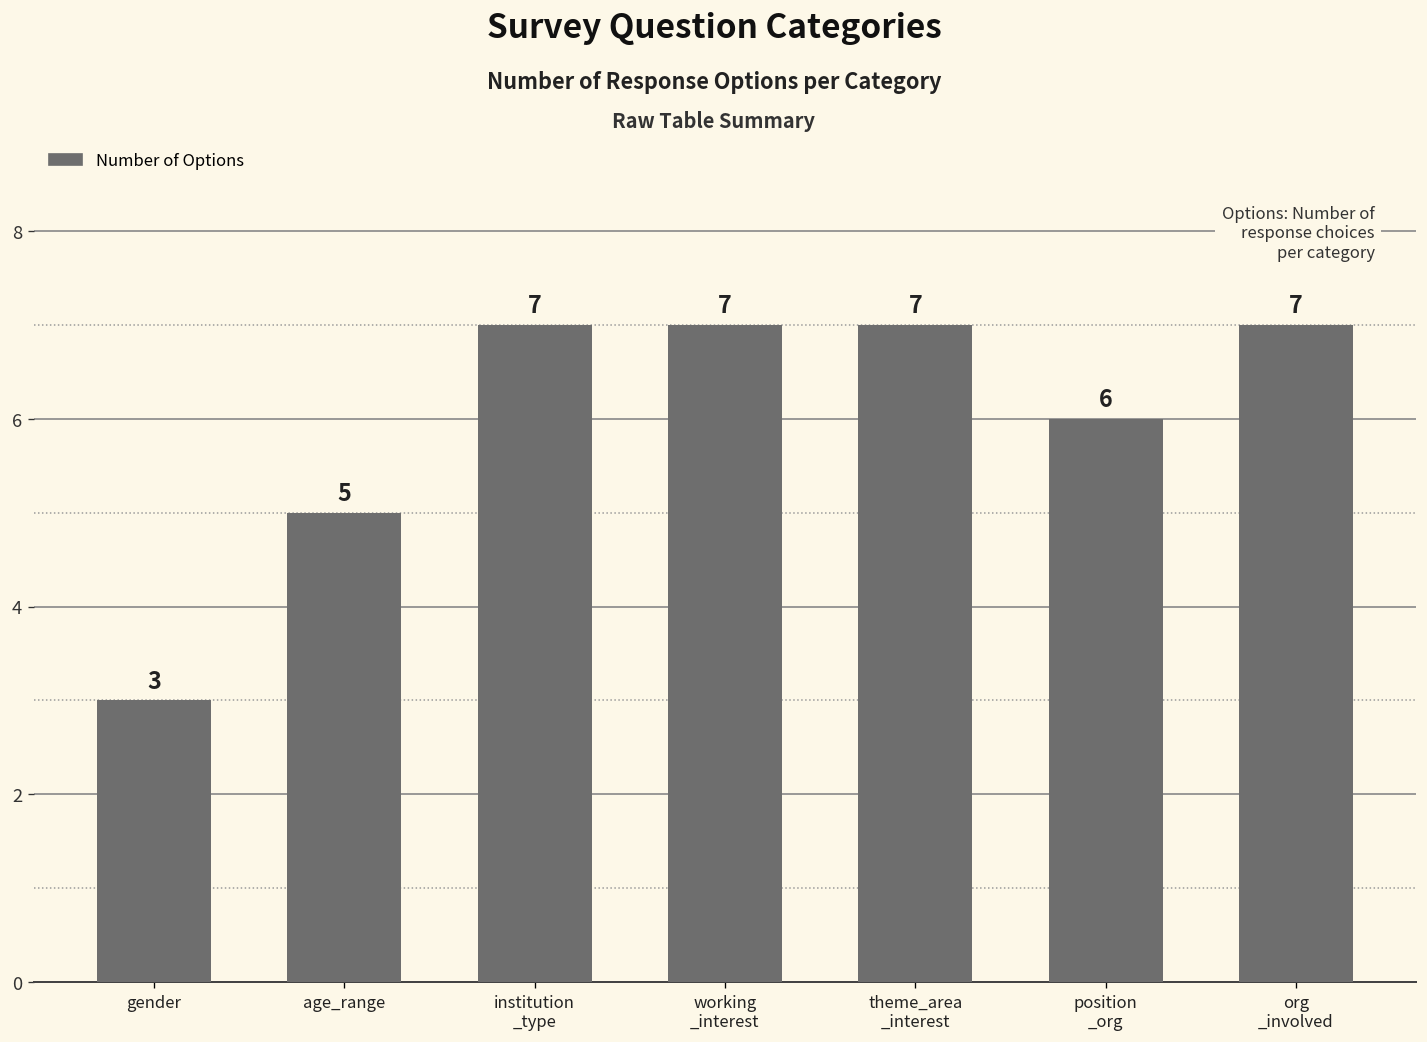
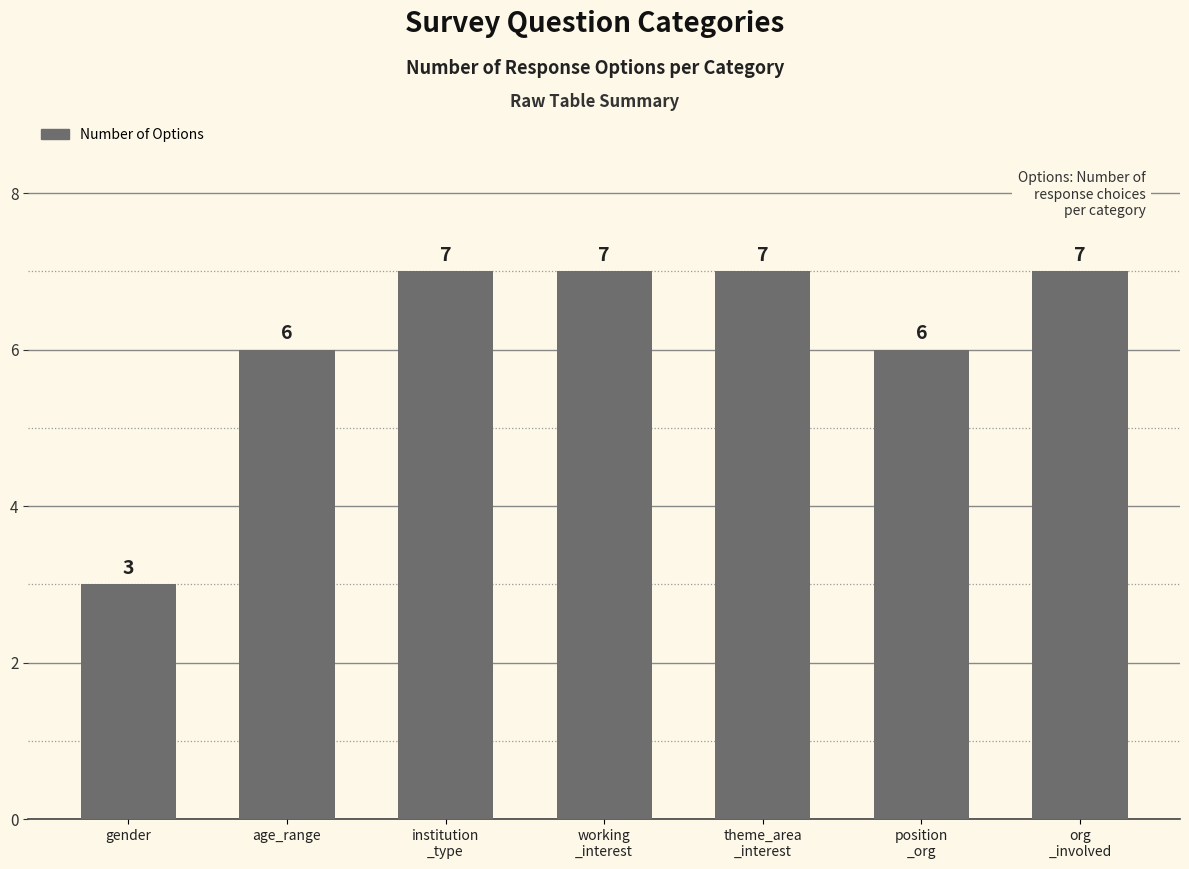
age_range: 5 -> 6
